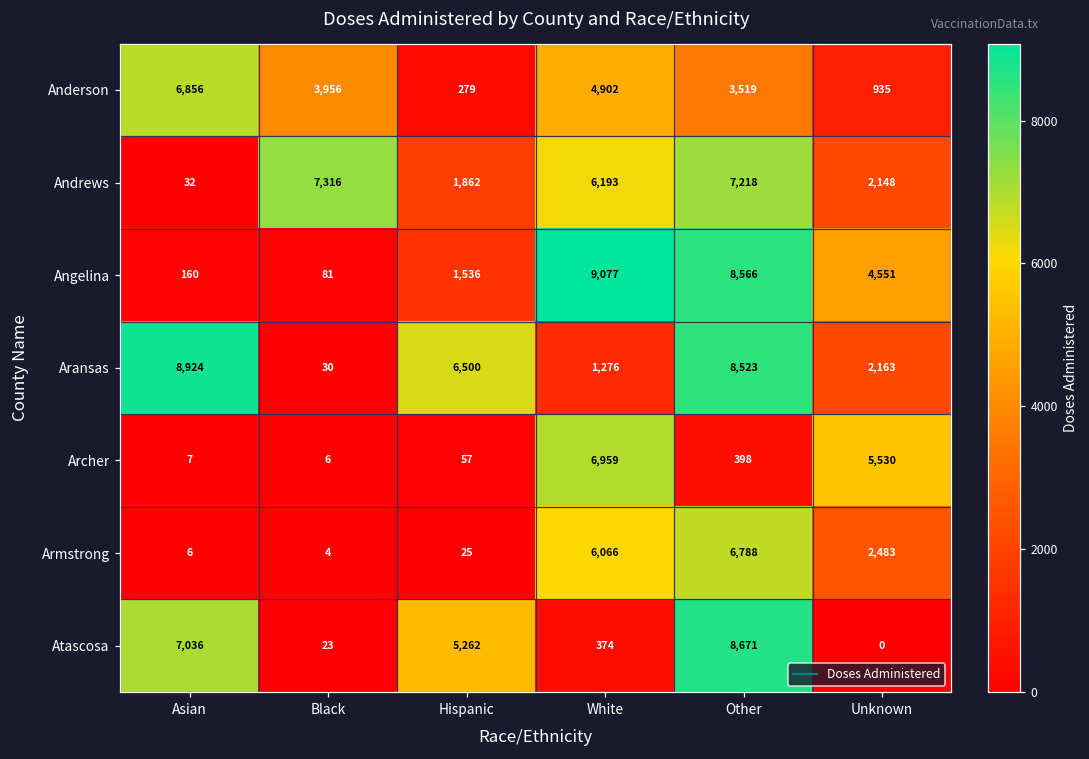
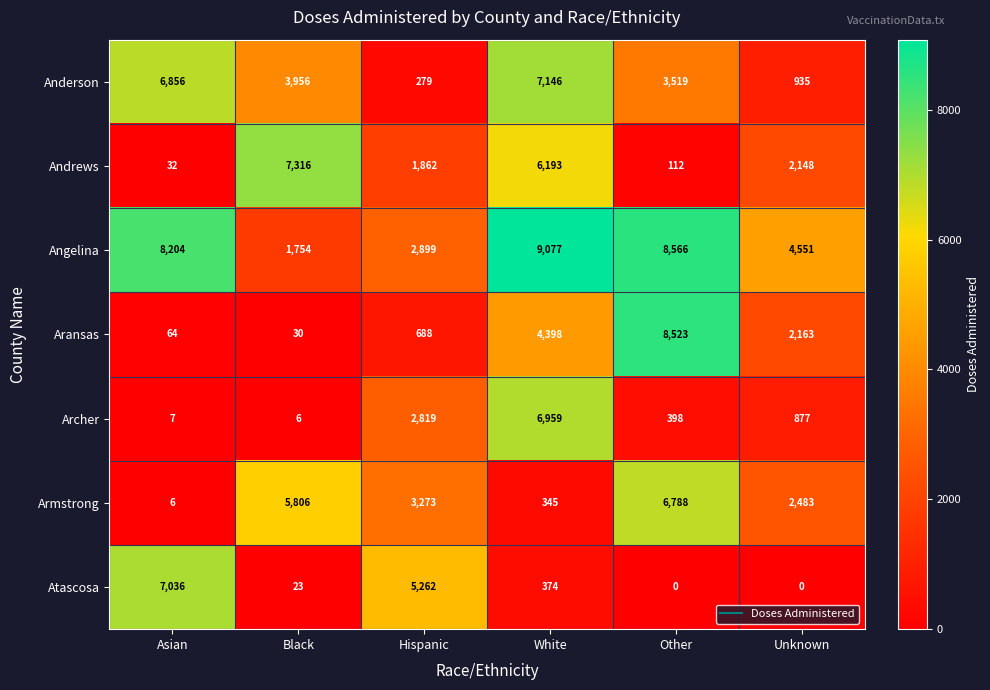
Anderson, White: 4,902 -> 7,146
Andrews, Other: 7,218 -> 112
Angelina, Asian: 160 -> 8,204
Angelina, Black: 81 -> 1,754
Angelina, Hispanic: 1,536 -> 2,899
Aransas, Asian: 8,924 -> 64
Aransas, Hispanic: 6,500 -> 688
Aransas, White: 1,276 -> 4,398
Archer, Hispanic: 57 -> 2,819
Archer, Unknown: 5,530 -> 877
Armstrong, Black: 4 -> 5,806
Armstrong, Hispanic: 25 -> 3,273
Armstrong, White: 6,066 -> 345
Atascosa, Other: 8,671 -> 0
